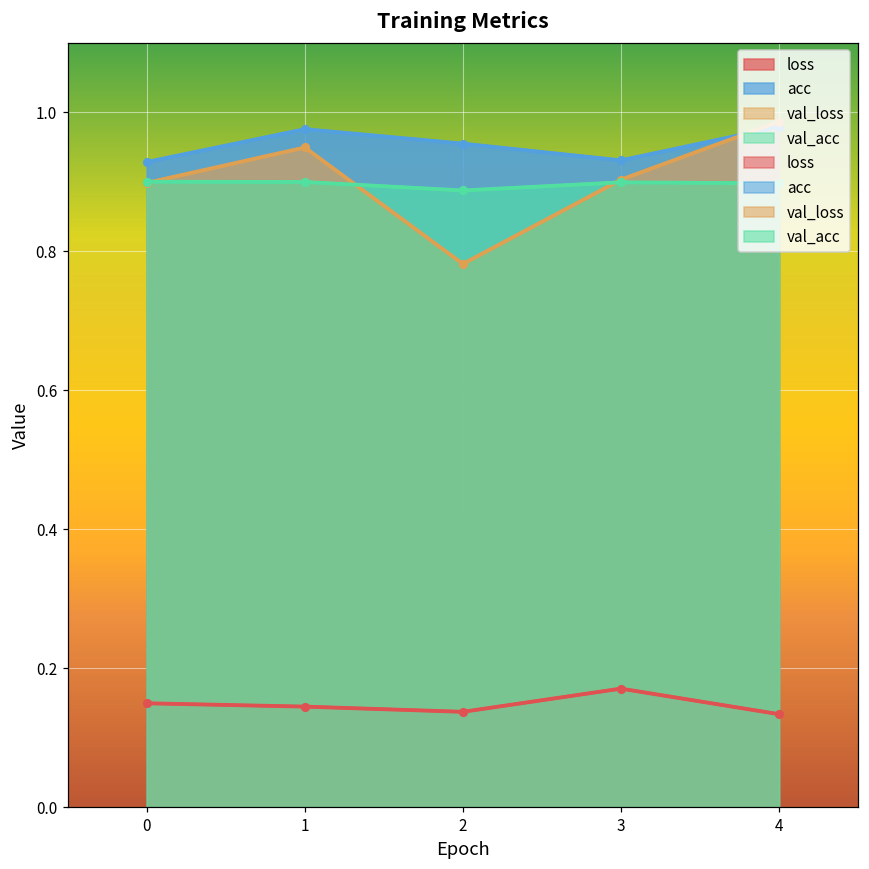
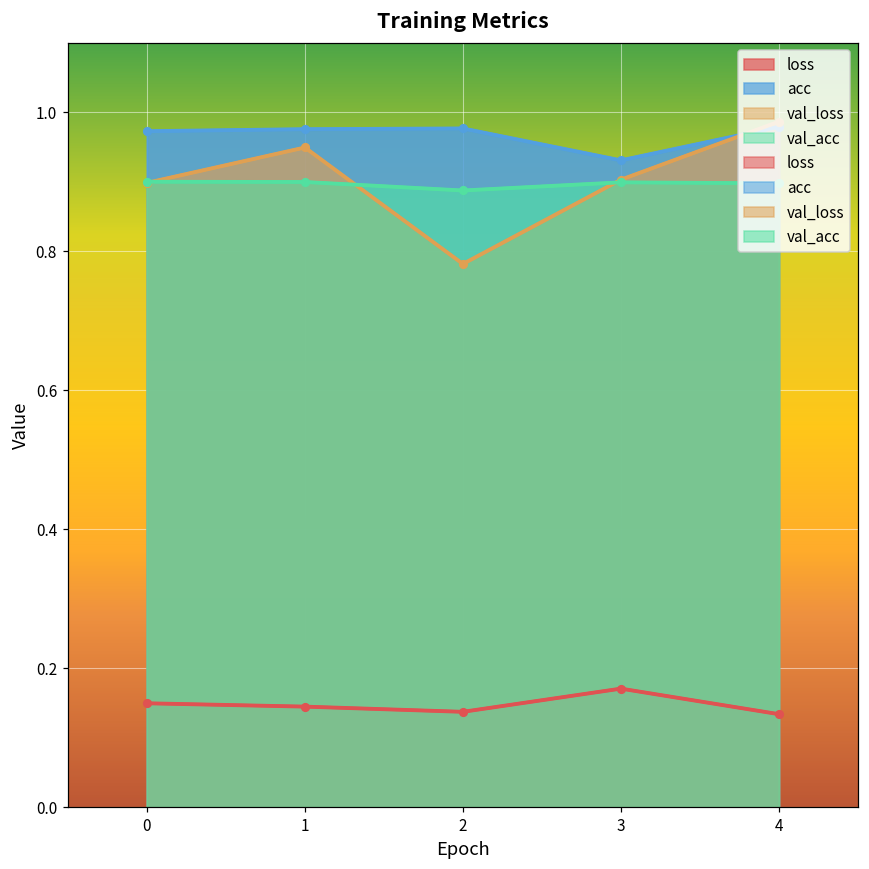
acc, 0: 0.93 -> 0.97
acc, 2: 0.95 -> 0.98
